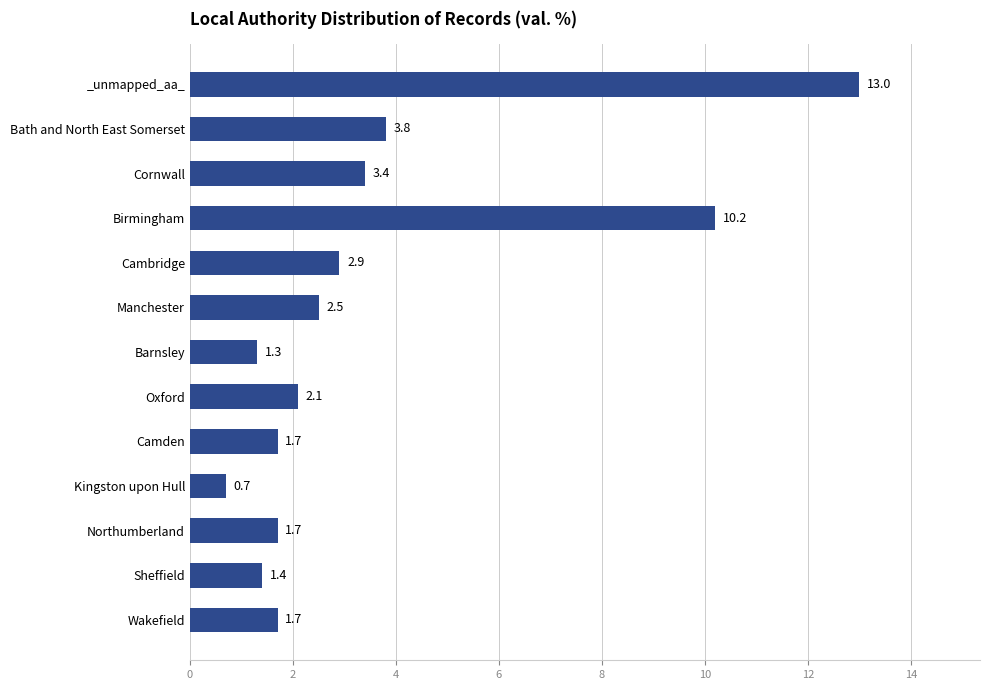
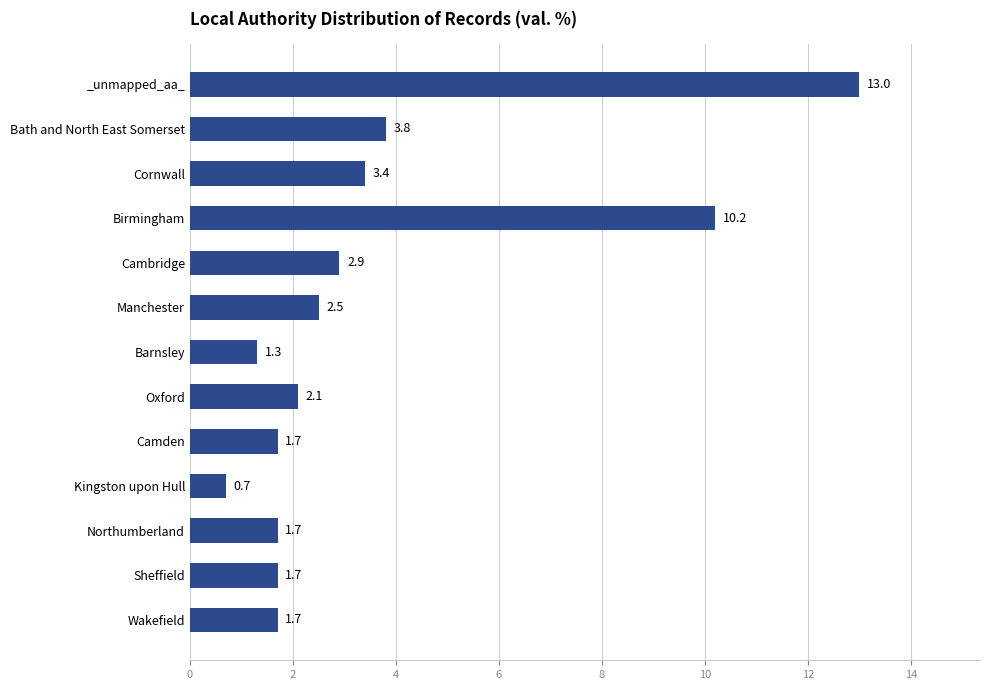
Sheffield: 1.4 -> 1.7
